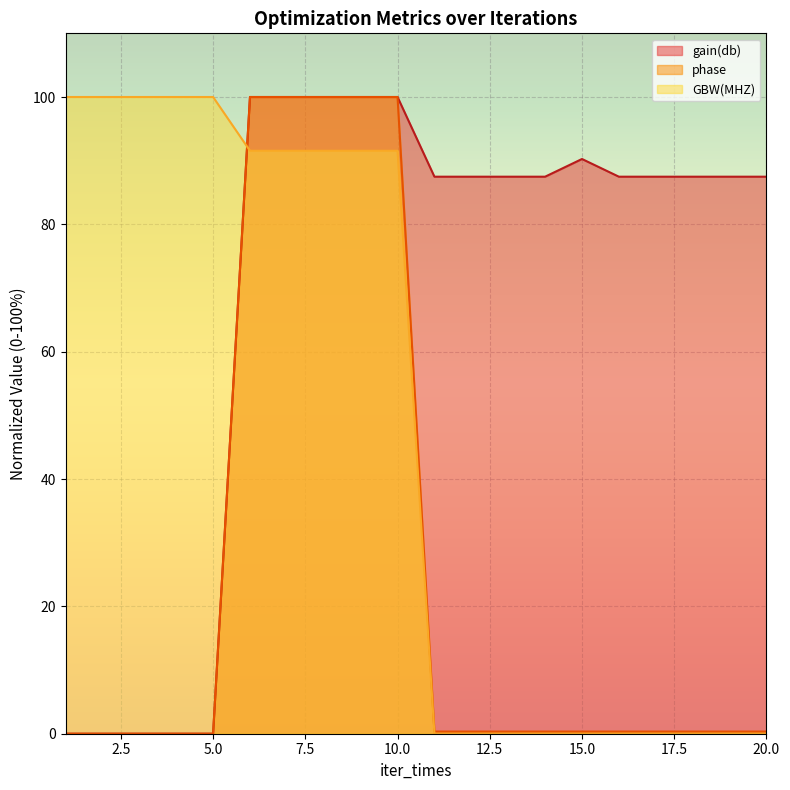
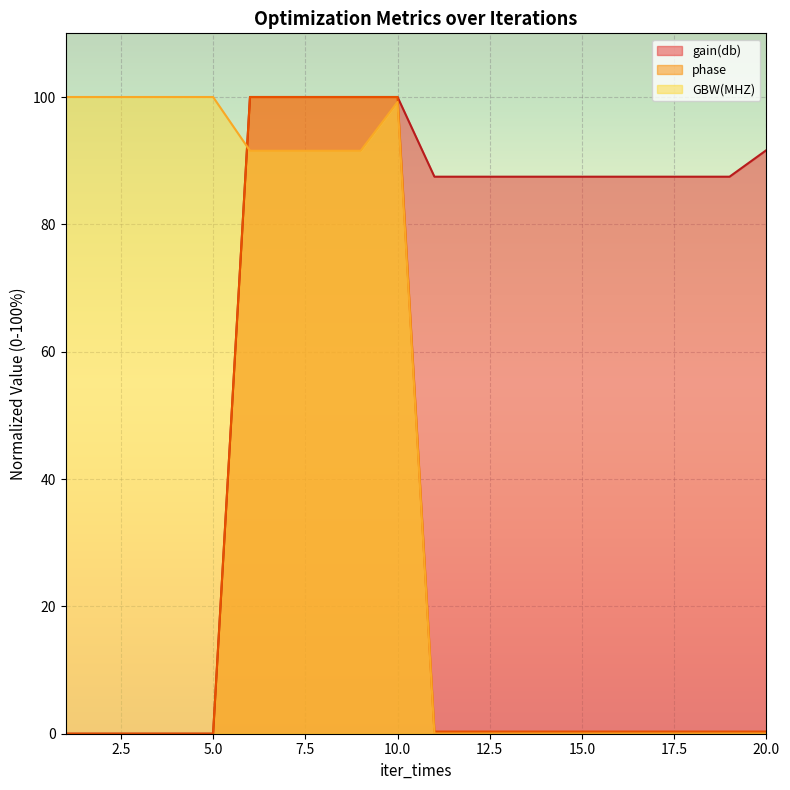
GBW(MHZ), 10.0: 92 -> 99
gain(db), 15.0: 90 -> 87
gain(db), 20.0: 87 -> 92
